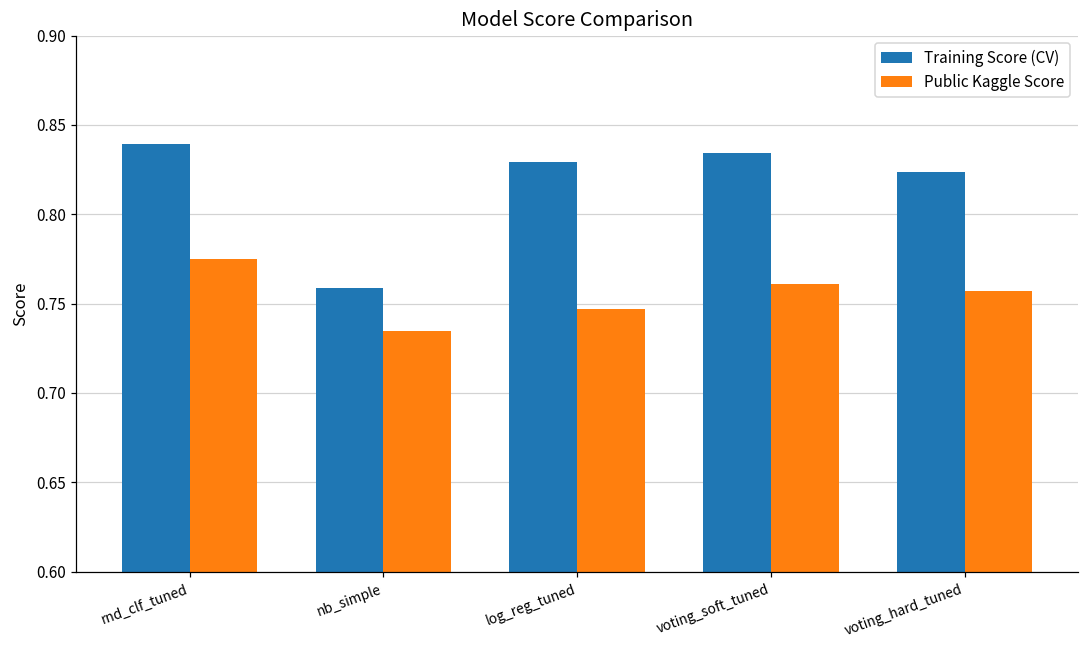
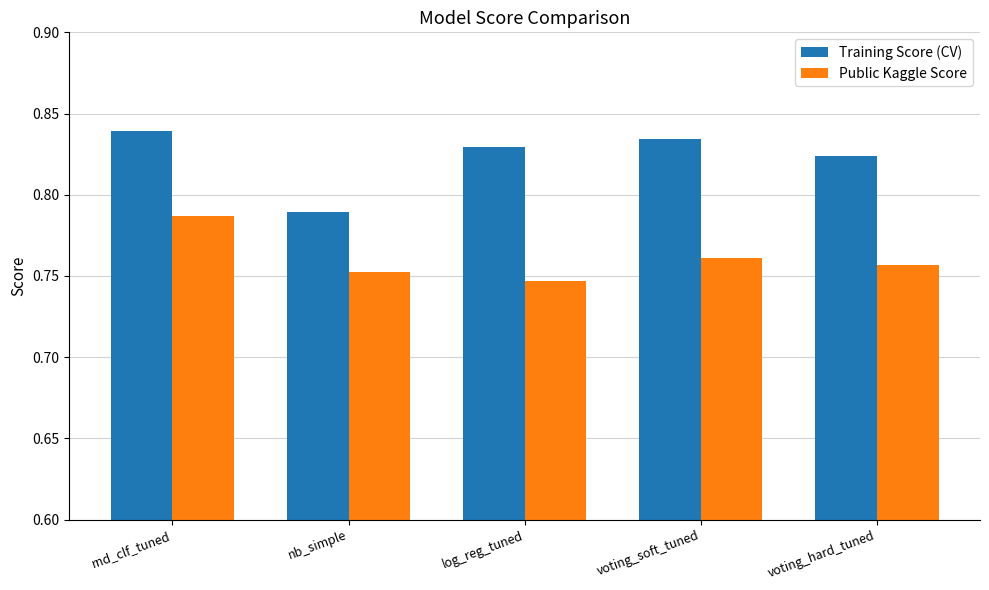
Public Kaggle Score, rnd_clf_tuned: 0.775 -> 0.787
Training Score (CV), nb_simple: 0.759 -> 0.790
Public Kaggle Score, nb_simple: 0.734 -> 0.752
